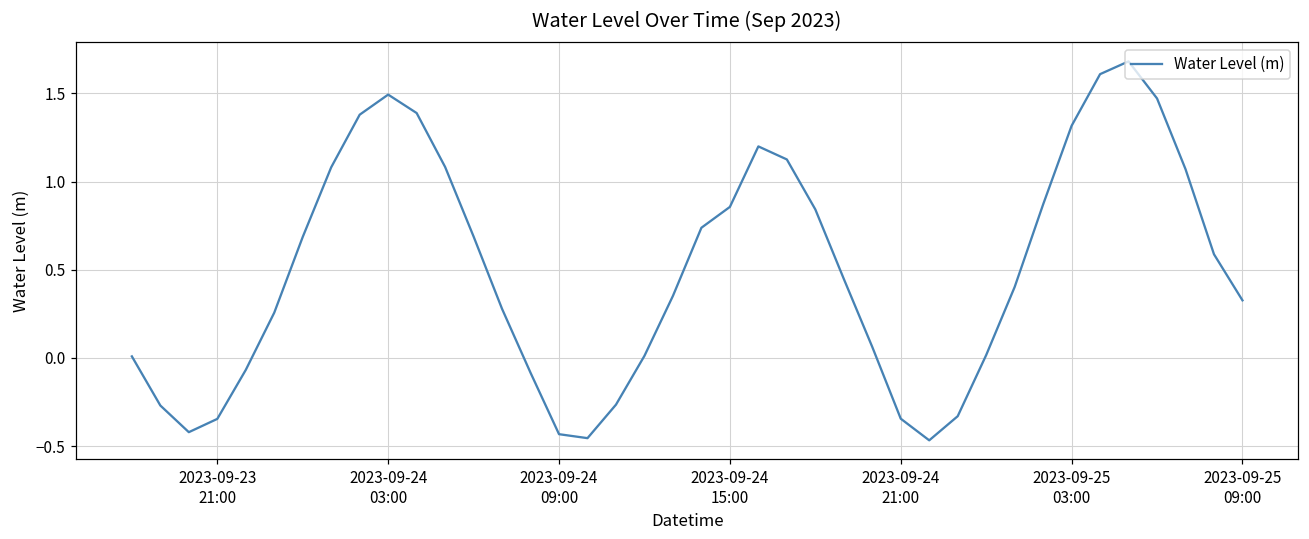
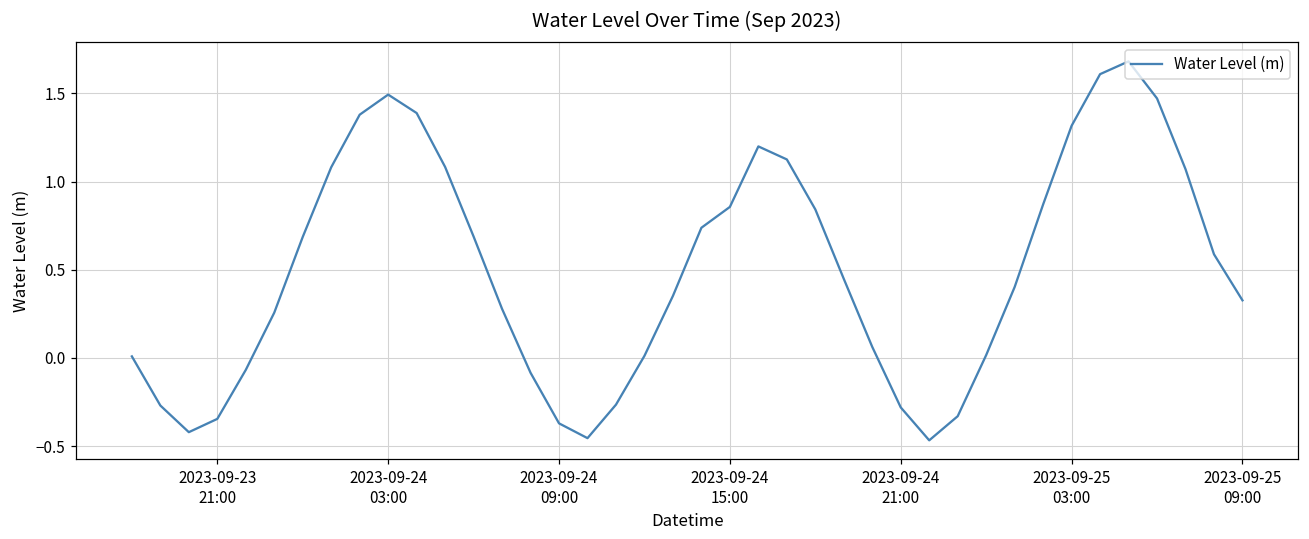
2023-09-24 09:00: -0.43 -> -0.37
2023-09-24 21:00: -0.34 -> -0.28
